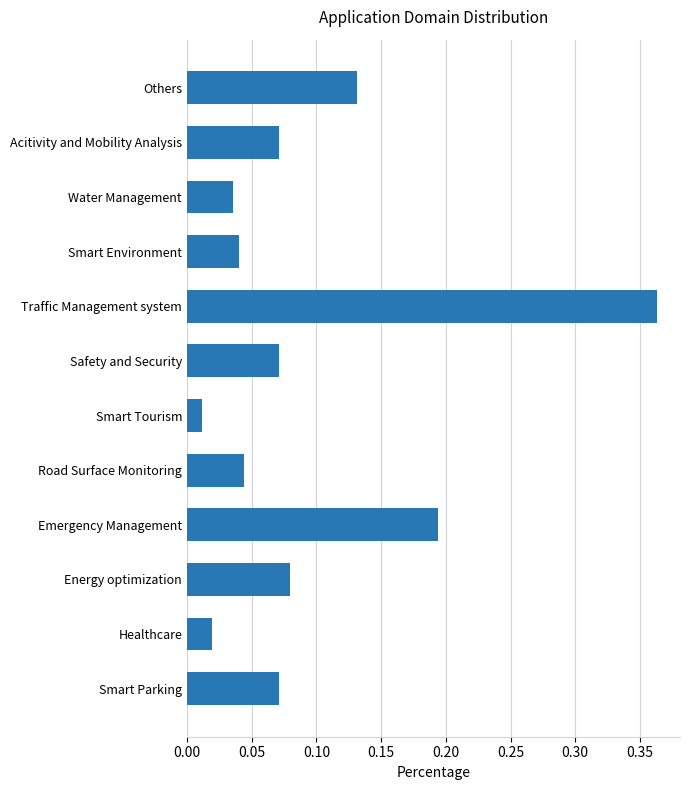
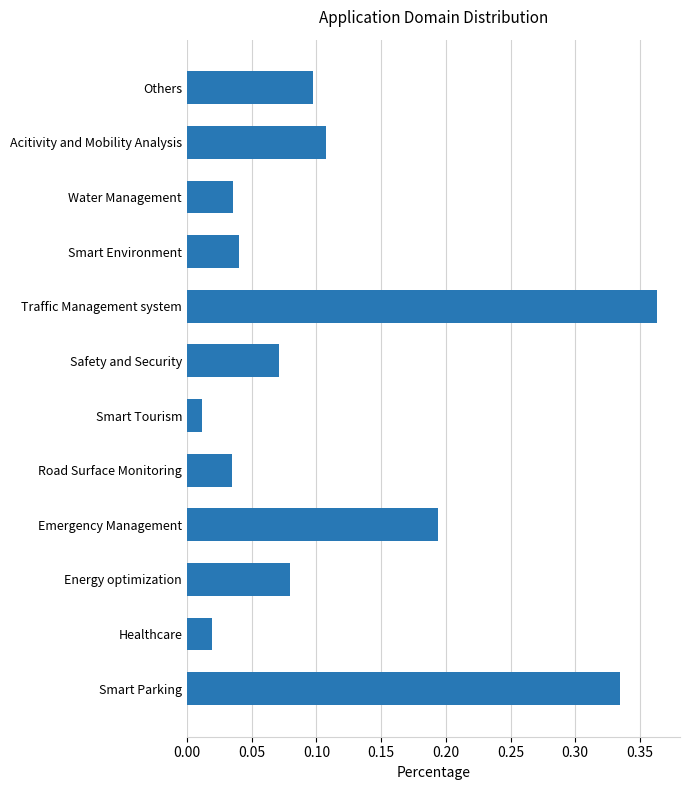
Others: 0.131 -> 0.097
Acitivity and Mobility Analysis: 0.071 -> 0.108
Road Surface Monitoring: 0.044 -> 0.035
Smart Parking: 0.071 -> 0.335
